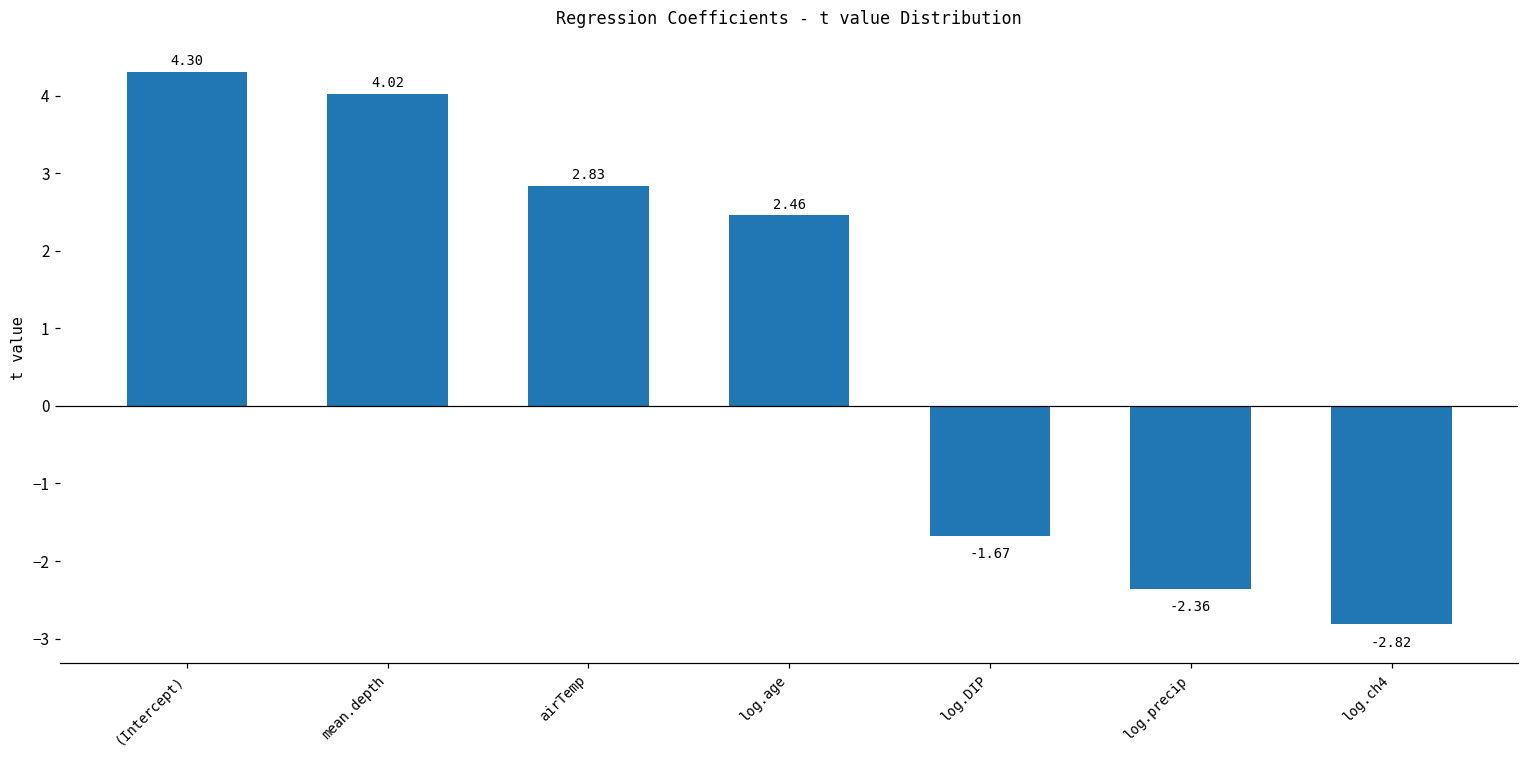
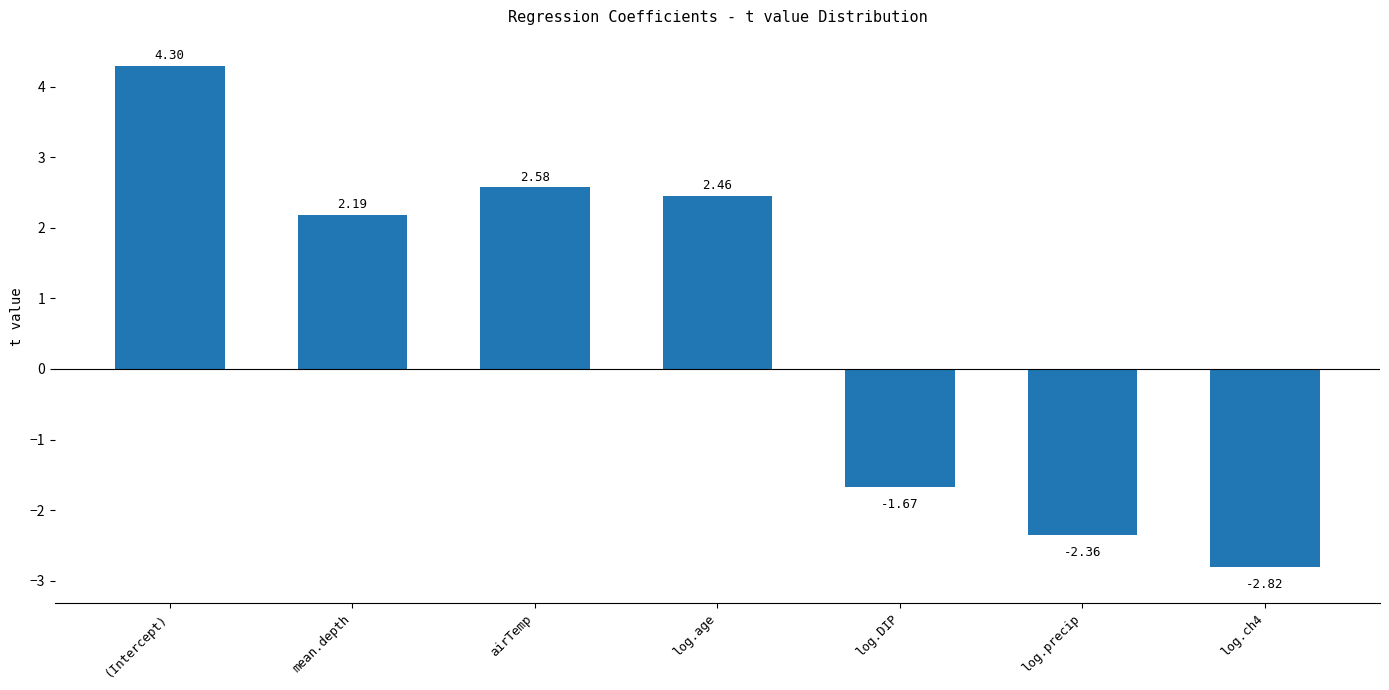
mean.depth: 4.02 -> 2.19
airTemp: 2.83 -> 2.58
